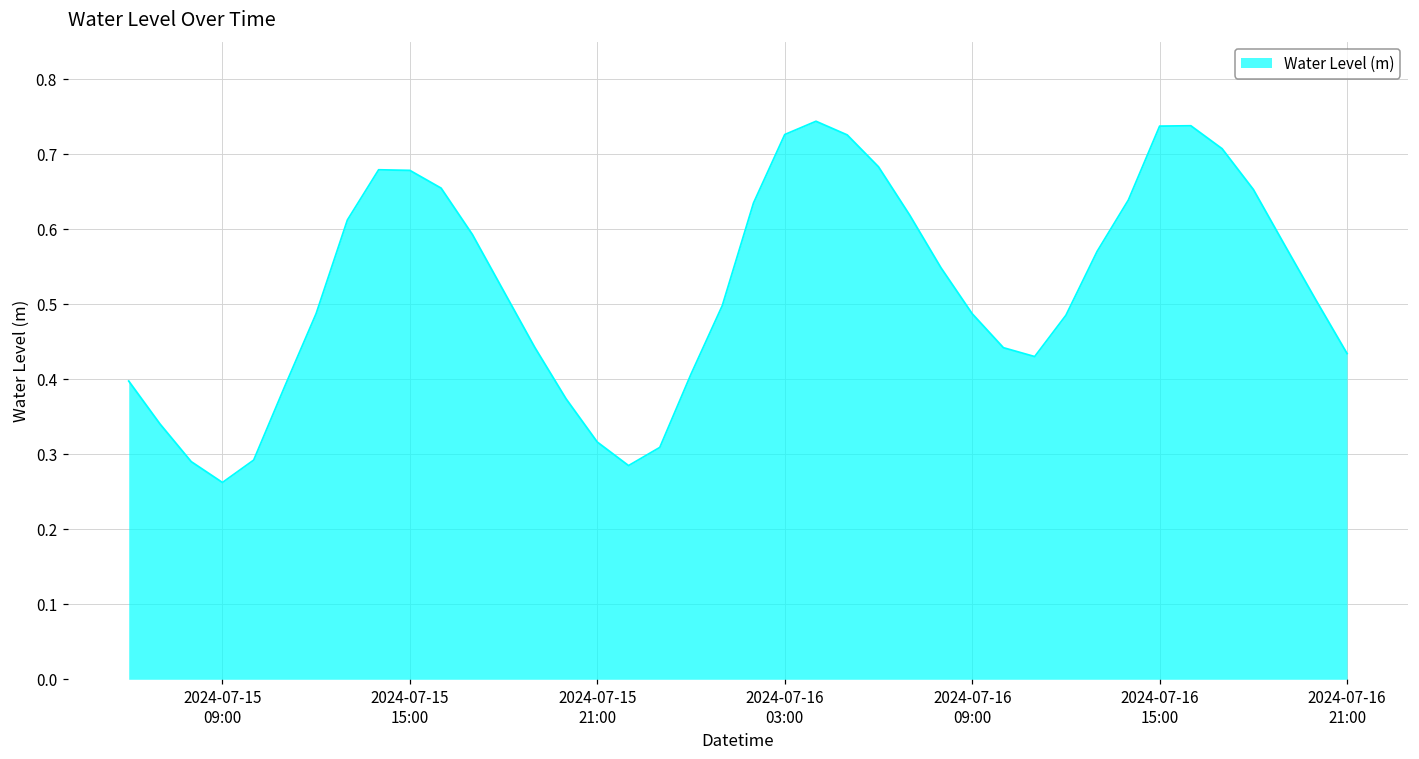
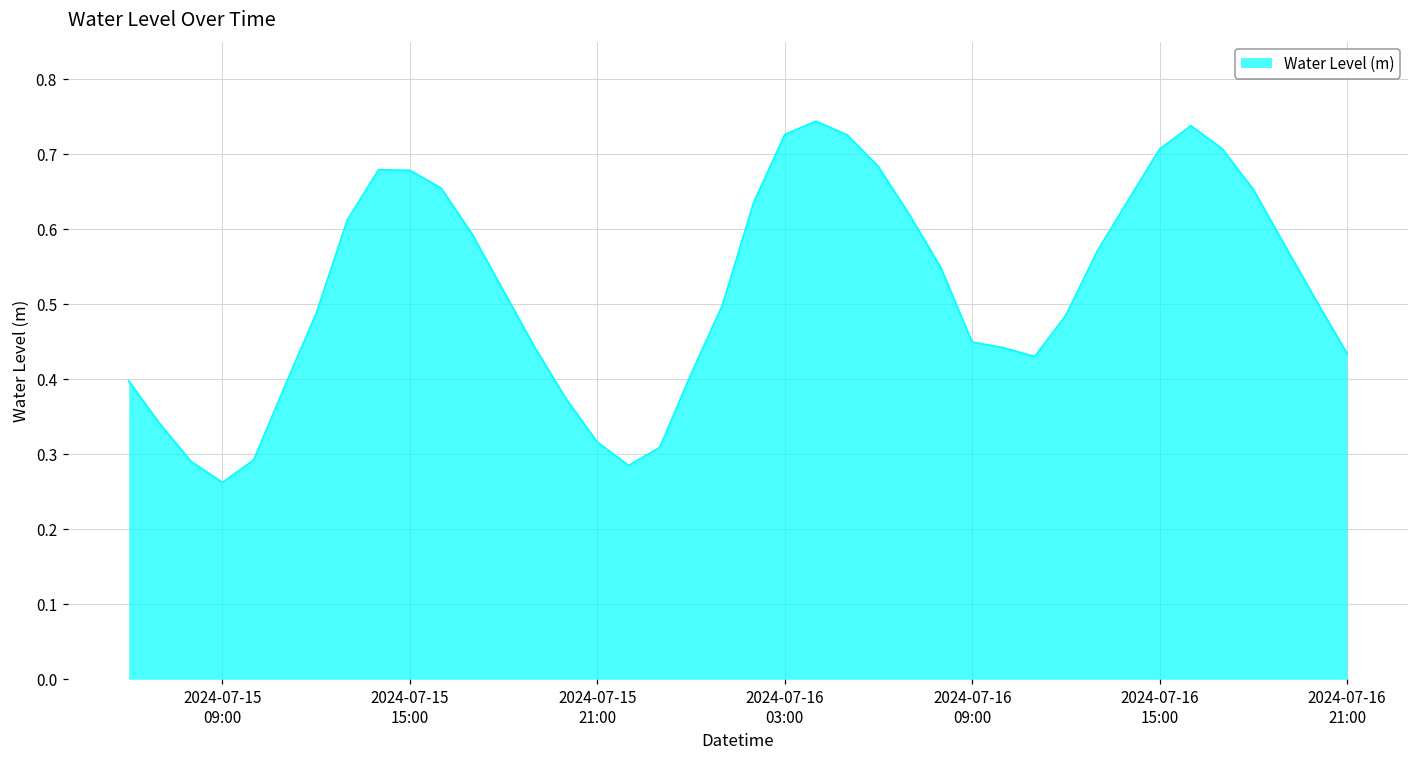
2024-07-16 09:00: 0.49 -> 0.45
2024-07-16 15:00: 0.74 -> 0.71
